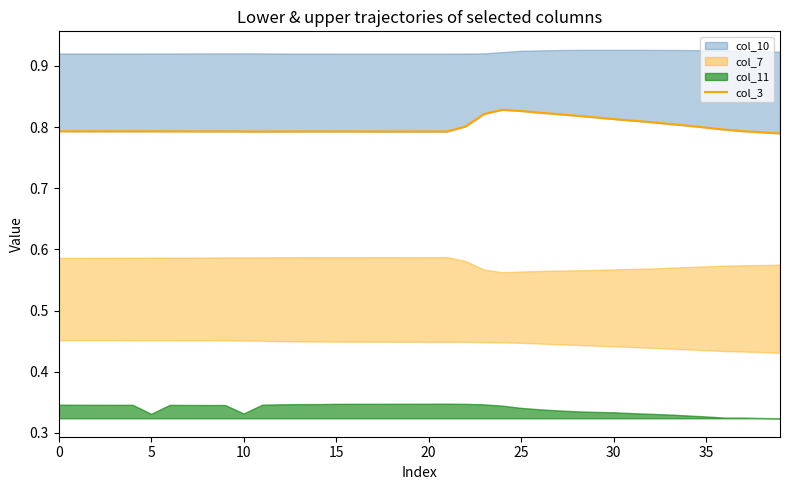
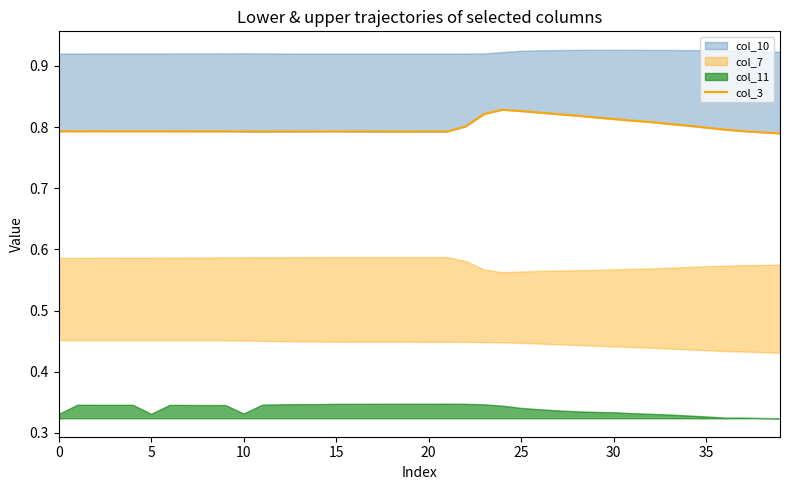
col_11, 0: 0.35 -> 0.33
